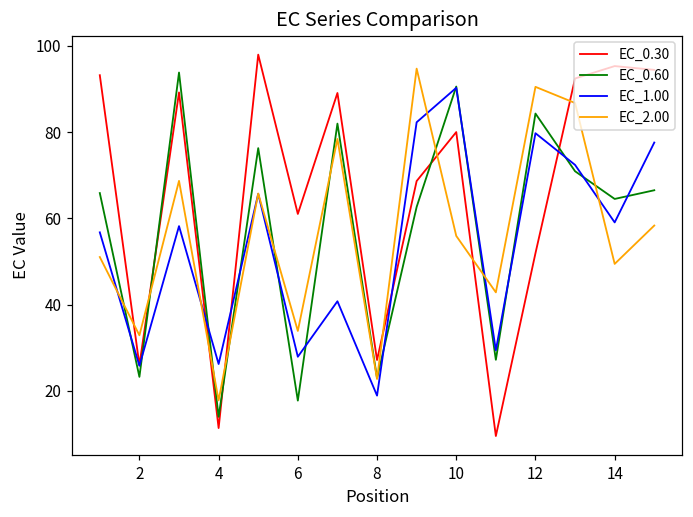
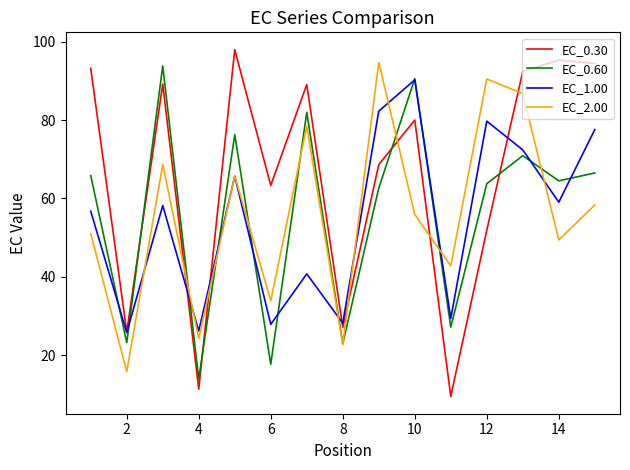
EC_2.00, 2: 33 -> 16
EC_2.00, 4: 18 -> 24
EC_0.30, 6: 61 -> 63
EC_1.00, 8: 19 -> 28
EC_0.60, 12: 84 -> 64
